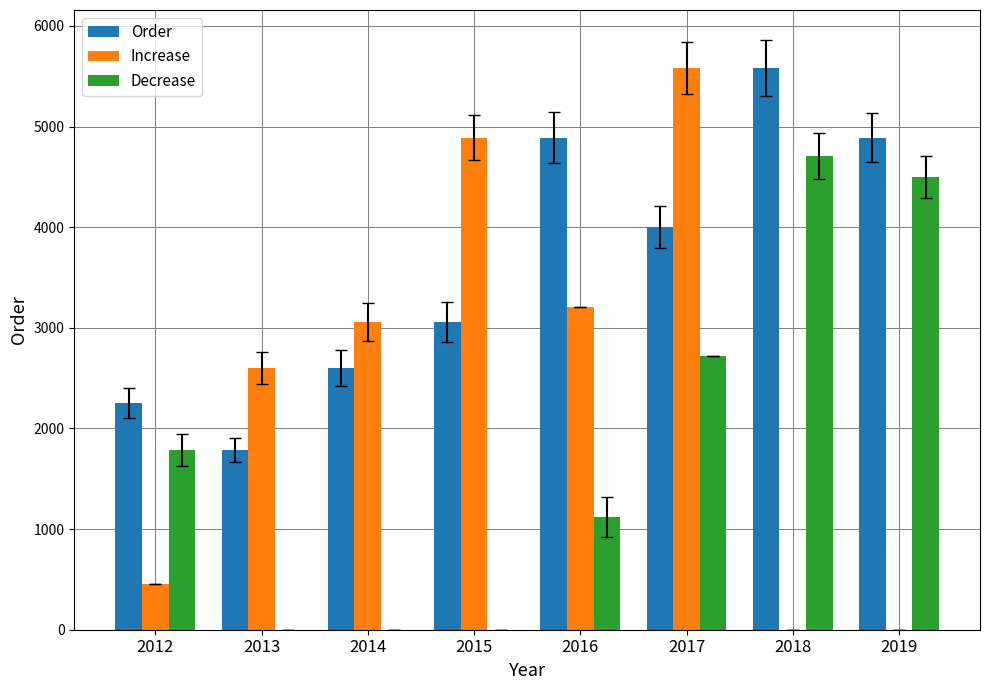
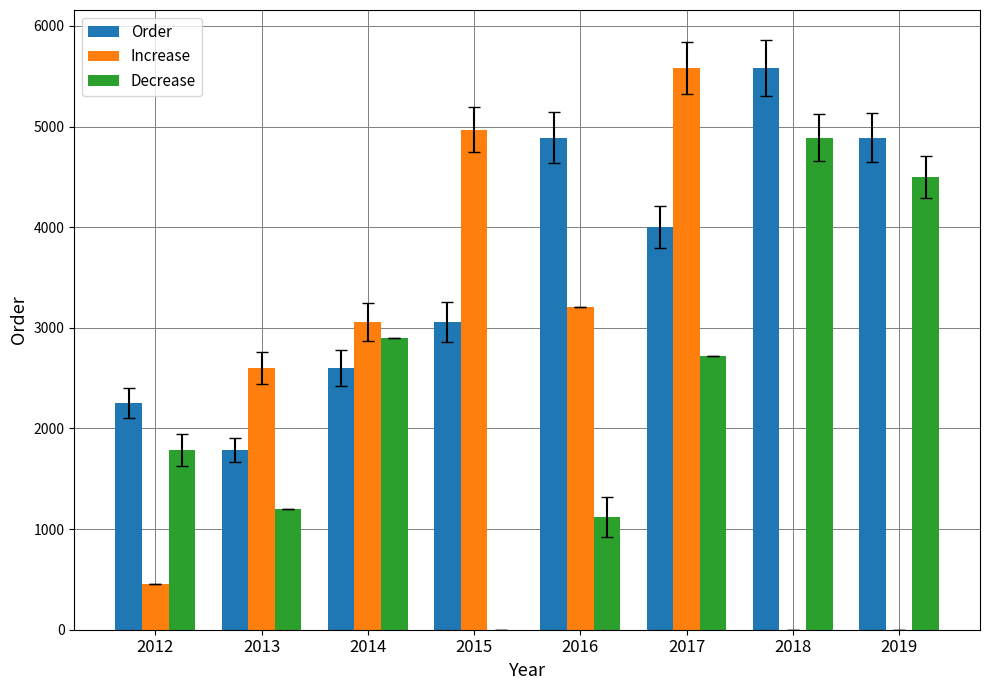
Decrease, 2013: 0 -> 1200
Decrease, 2014: 0 -> 2900
Increase, 2015: 4890 -> 4970
Decrease, 2018: 4710 -> 4890
